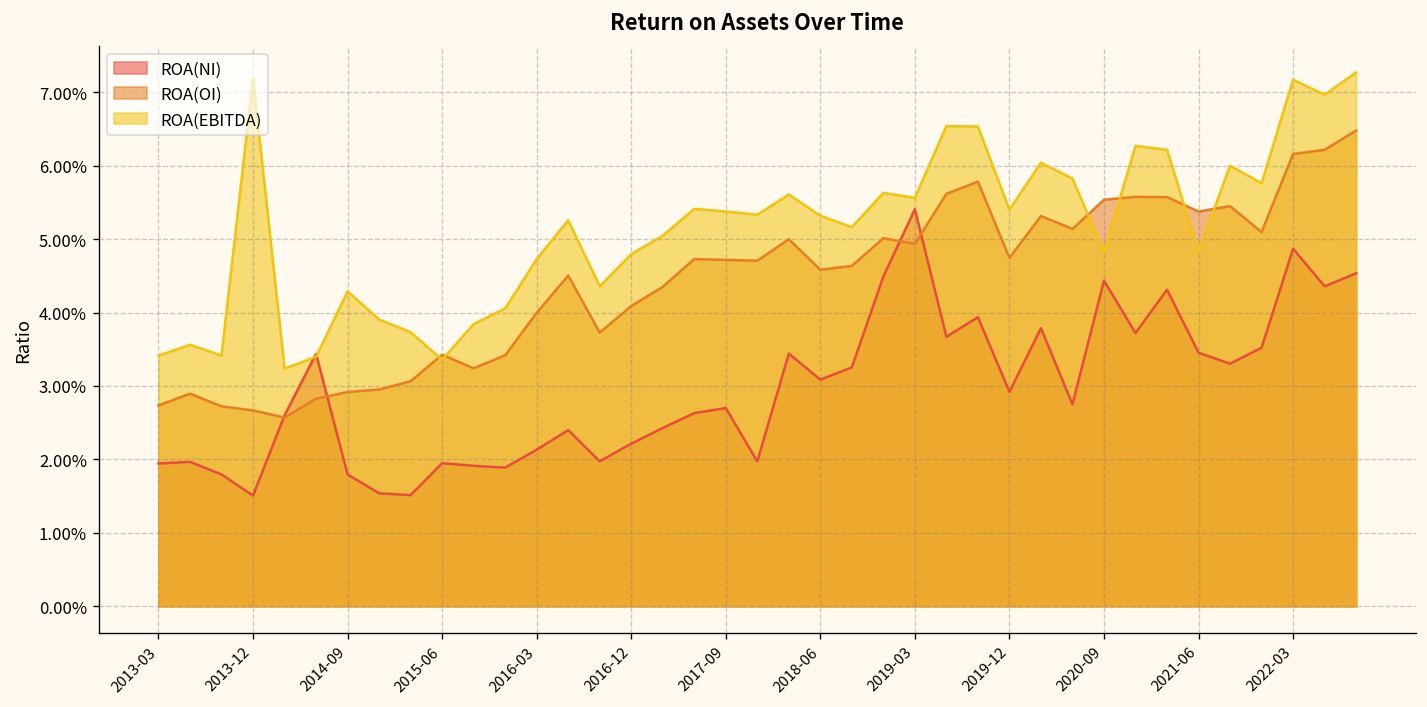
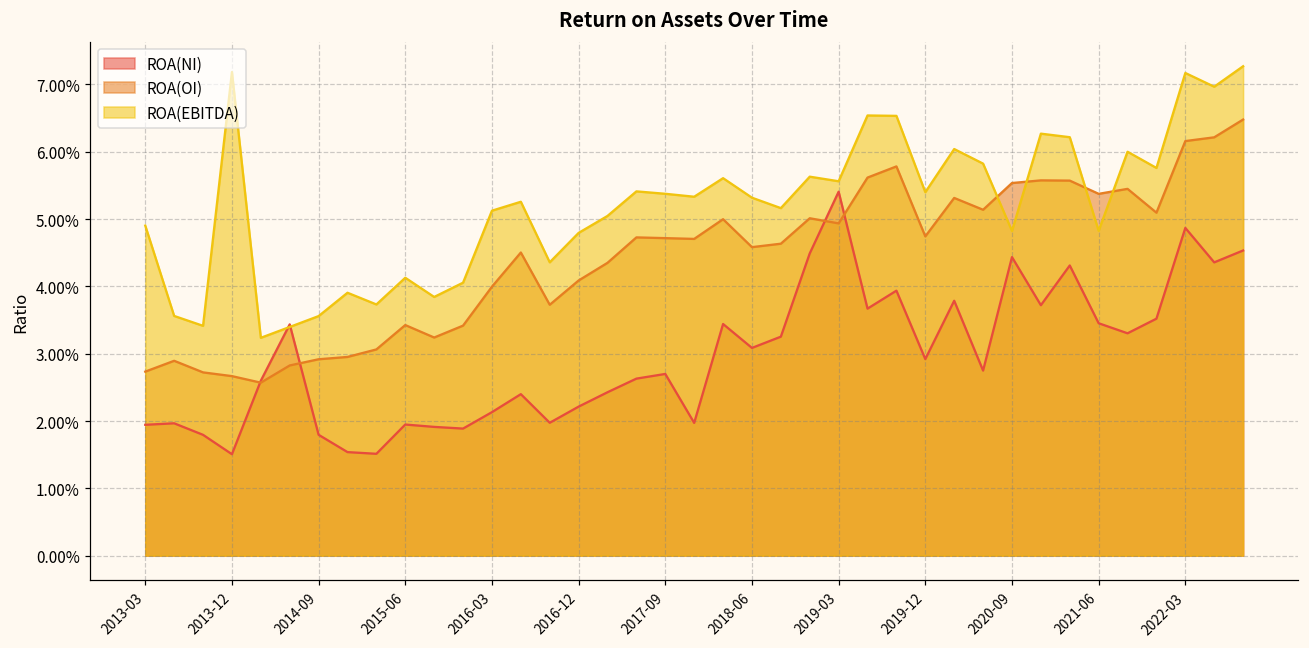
ROA(EBITDA), 2013-03: 3.4% -> 4.9%
ROA(EBITDA), 2014-09: 4.3% -> 3.6%
ROA(EBITDA), 2015-06: 3.4% -> 4.1%
ROA(EBITDA), 2016-03: 4.7% -> 5.1%
